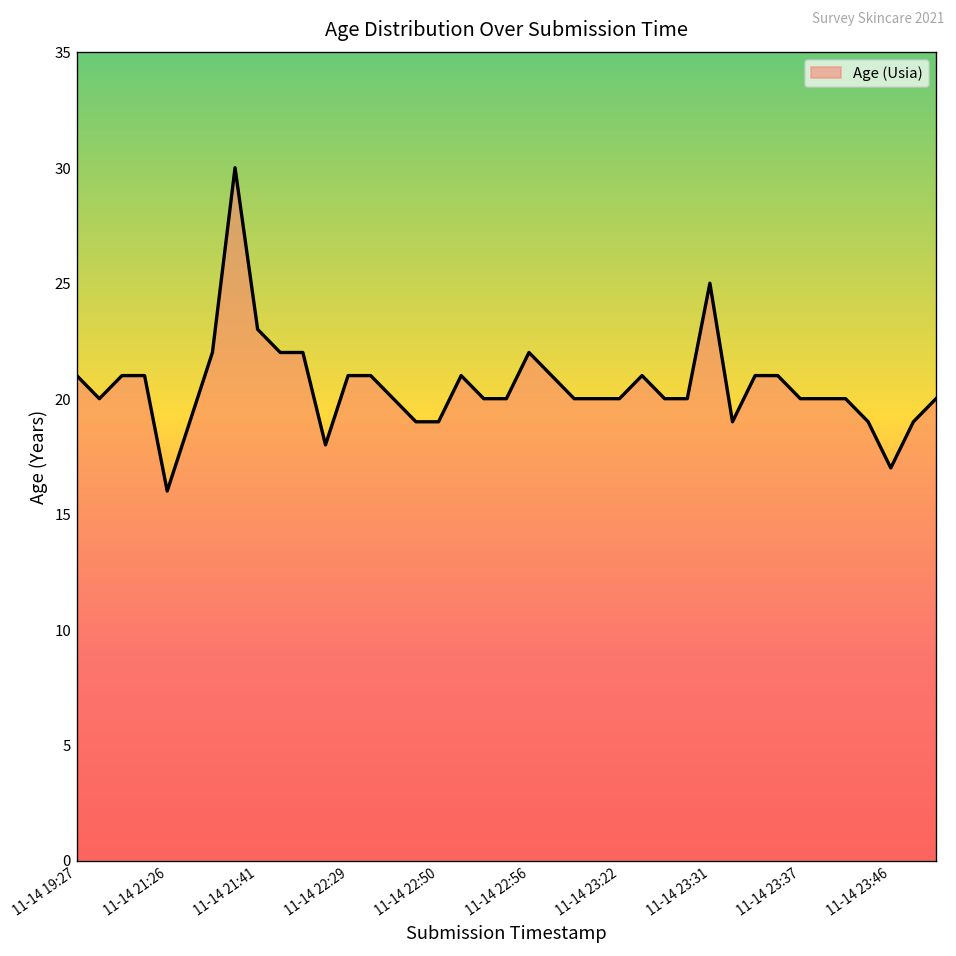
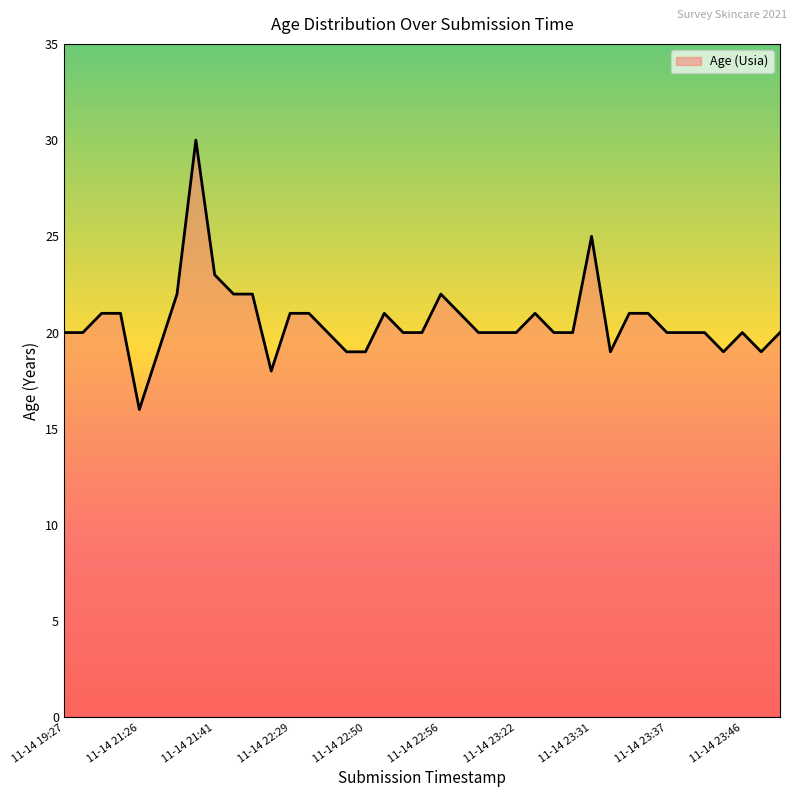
11-14 19:27: 21 -> 20
11-14 23:46: 17 -> 20
